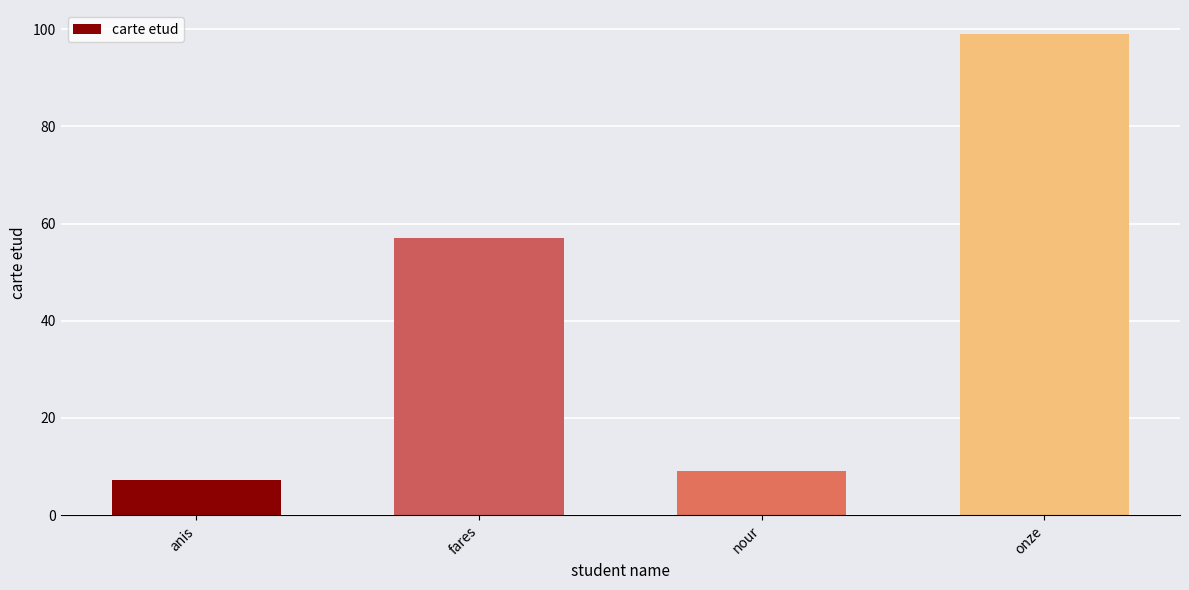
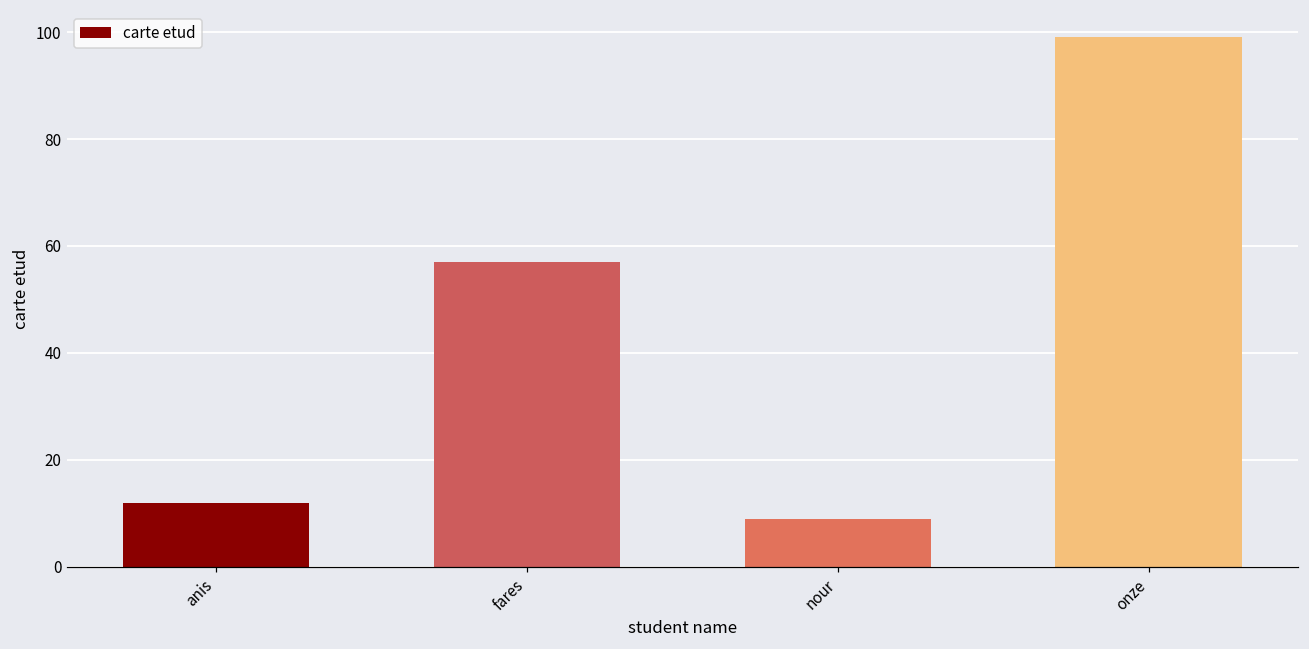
anis: 7 -> 12
